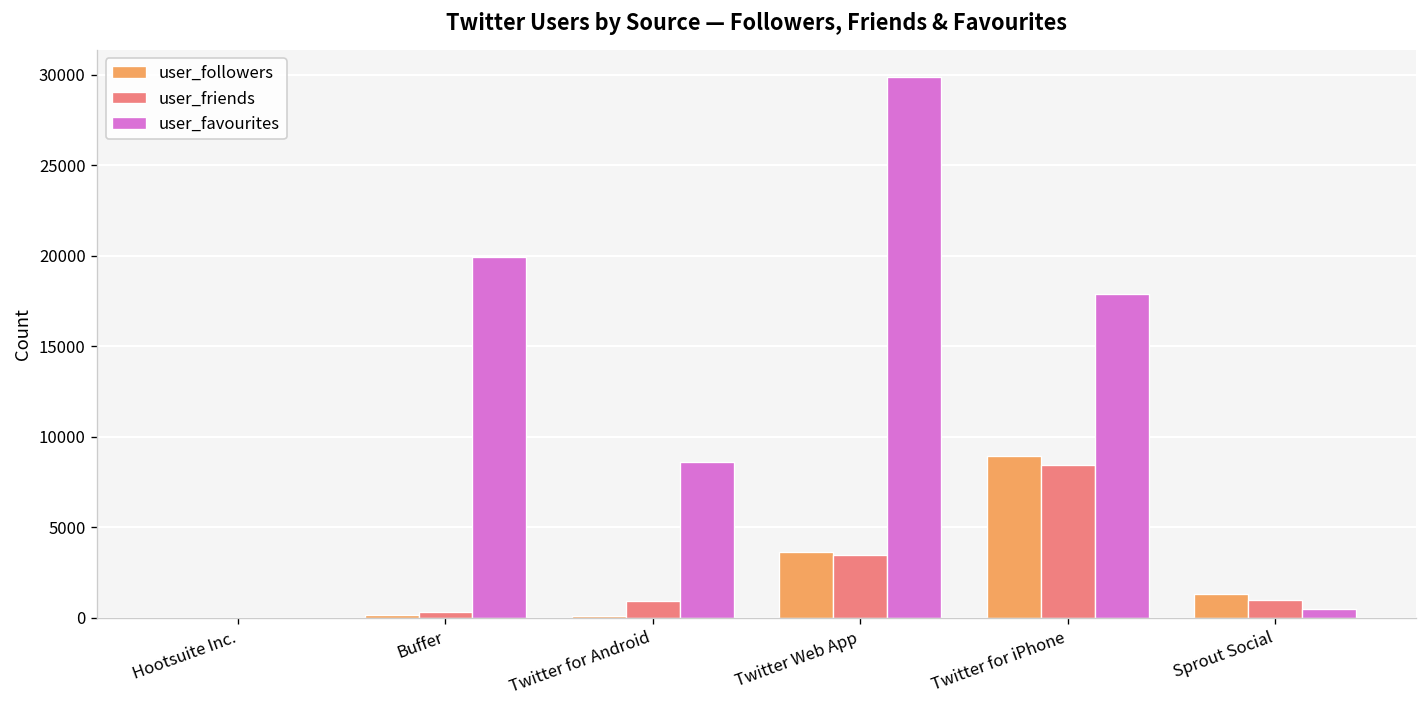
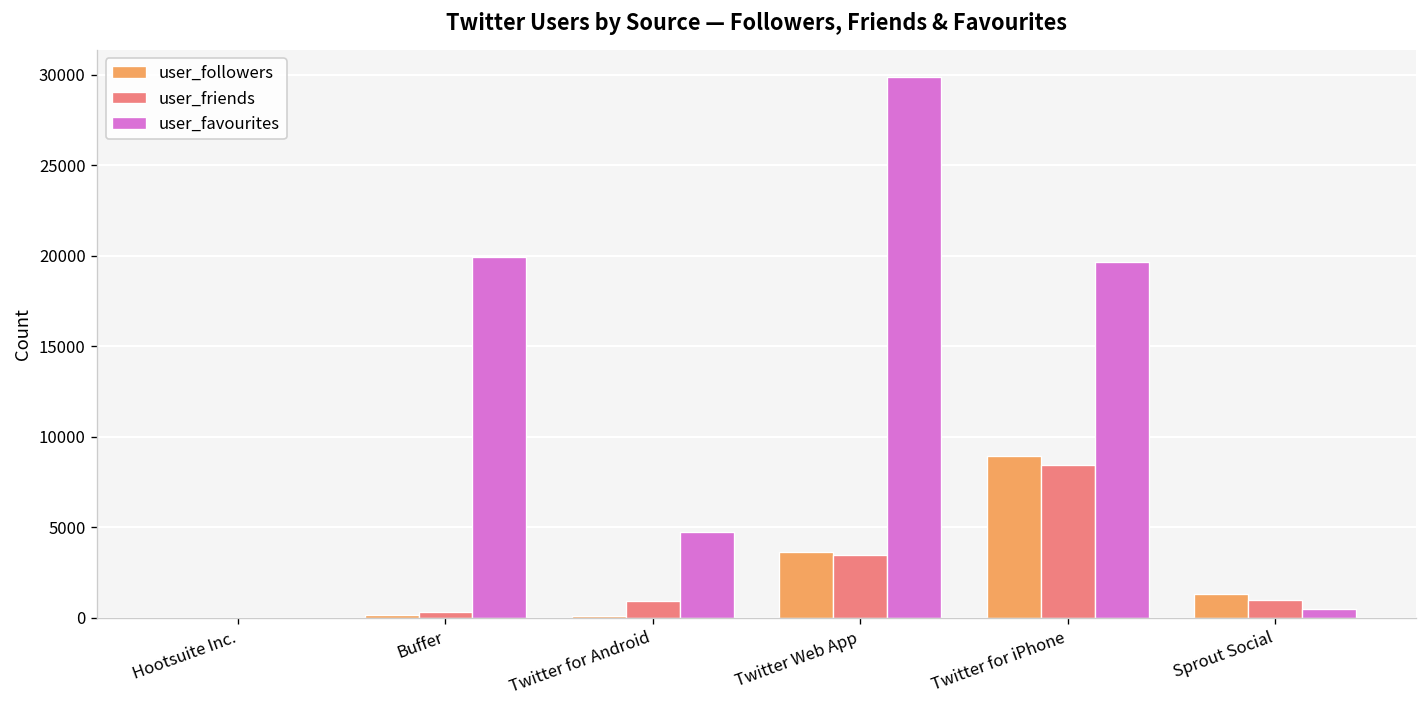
user_favourites, Twitter for Android: 8600 -> 4800
user_favourites, Twitter for iPhone: 17900 -> 19700
